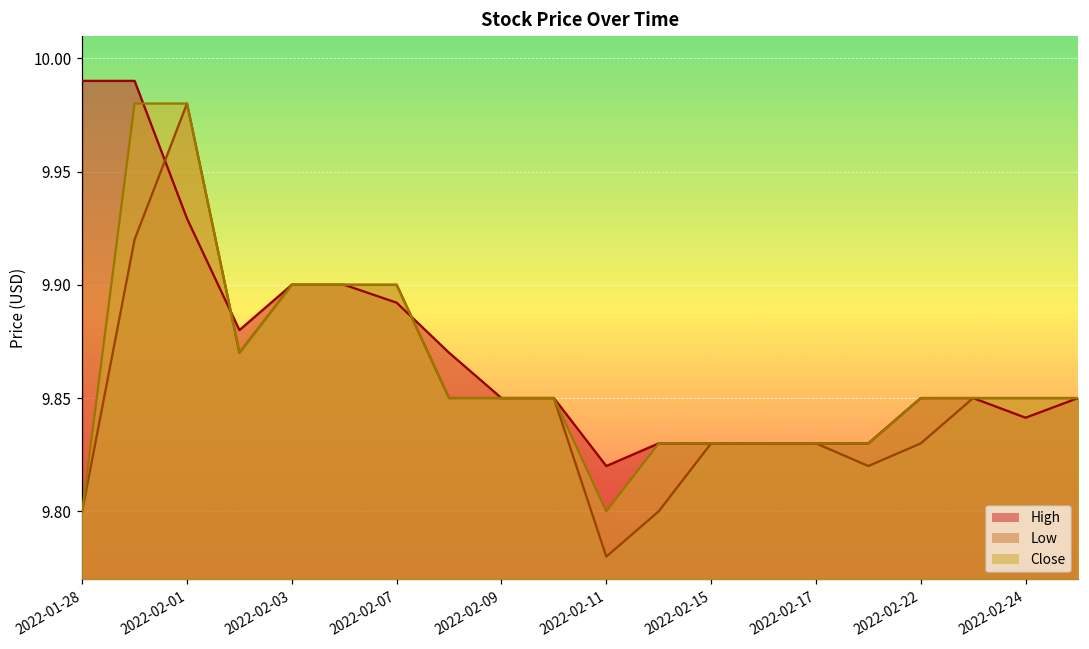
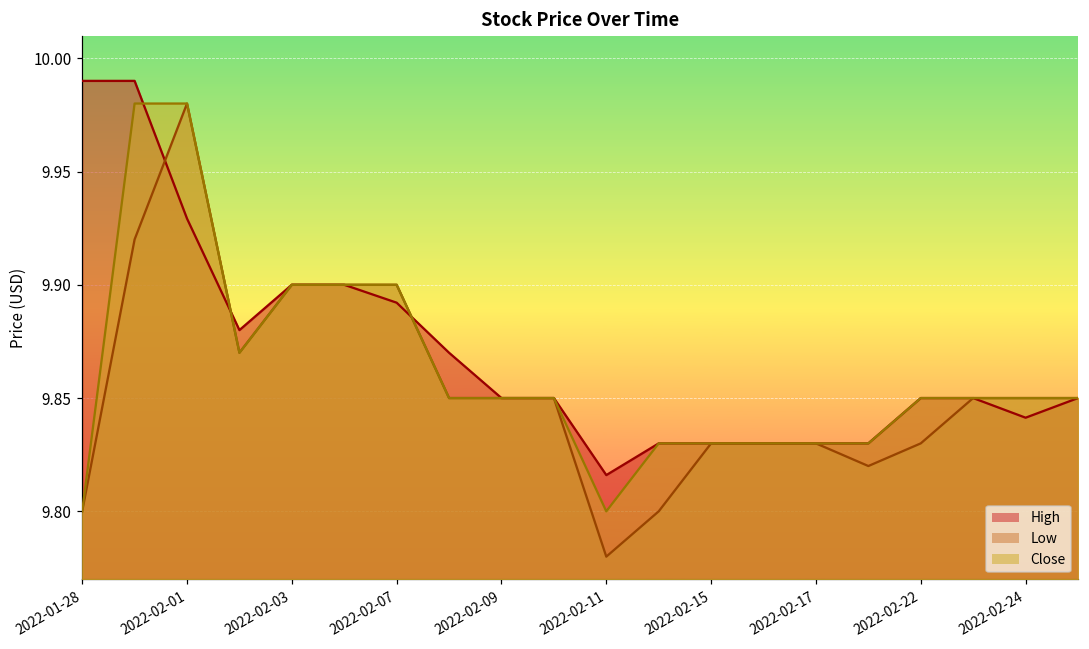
High, 2022-02-11: 9.820 -> 9.816
